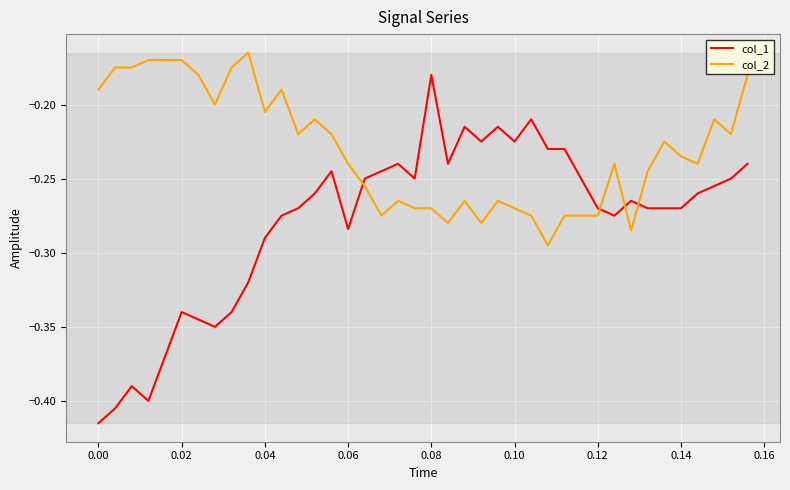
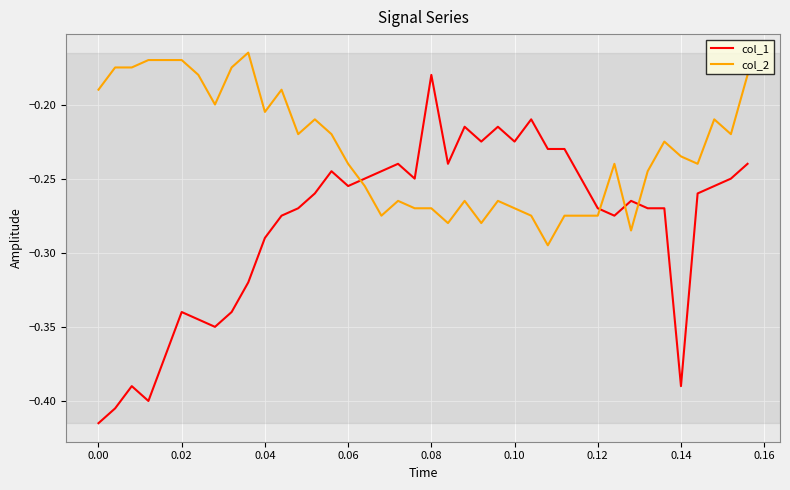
col_1, 0.06: -0.284 -> -0.255
col_1, 0.14: -0.27 -> -0.39
